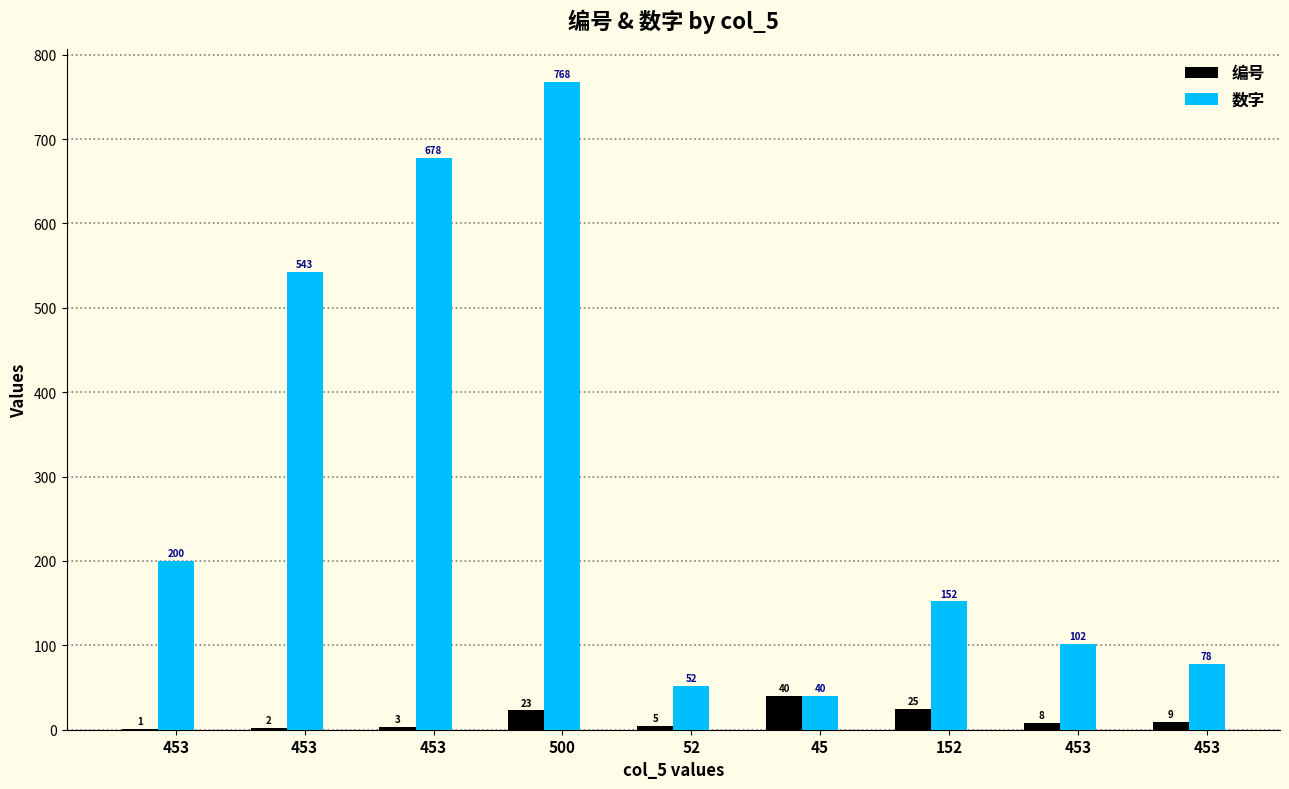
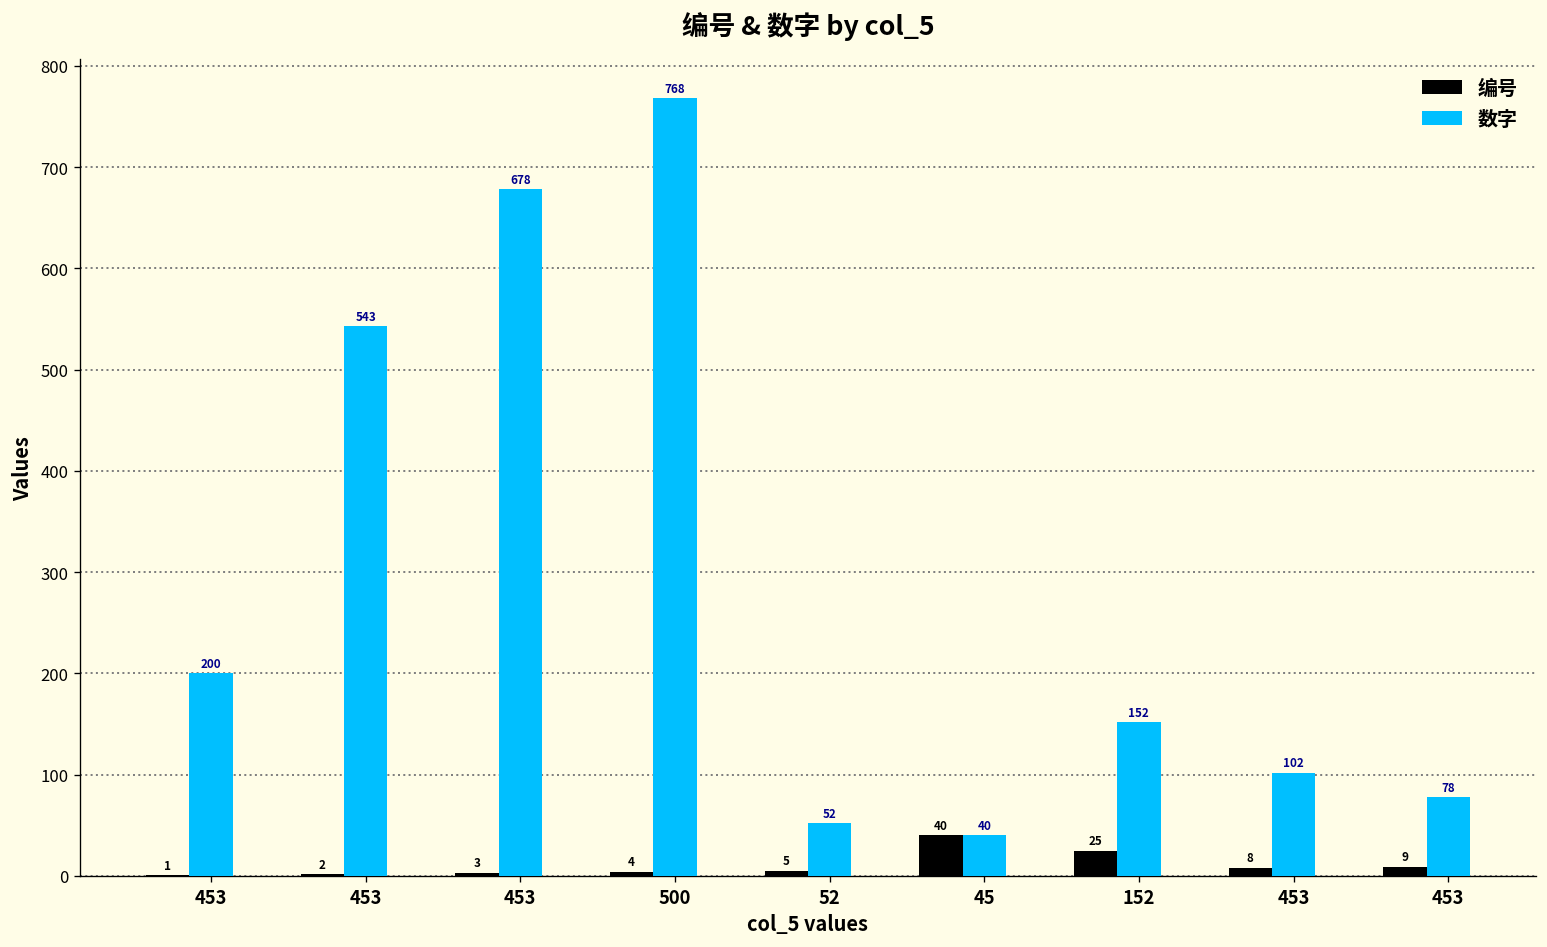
编号, 500: 23 -> 4
